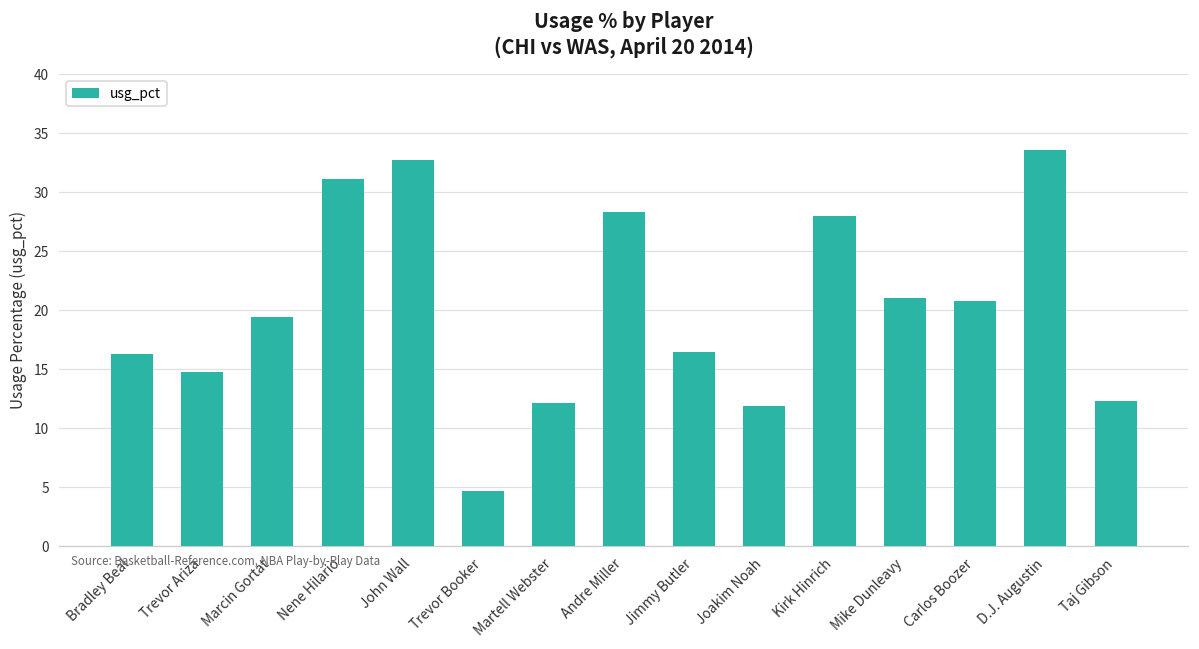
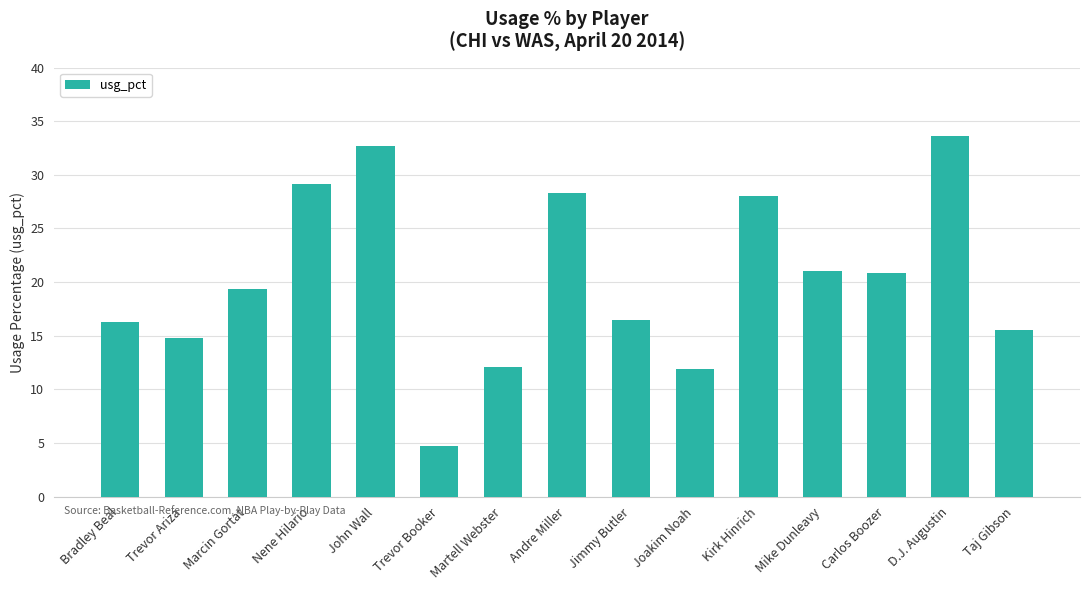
Nene Hilario: 31.1 -> 29.1
Taj Gibson: 12.3 -> 15.5
